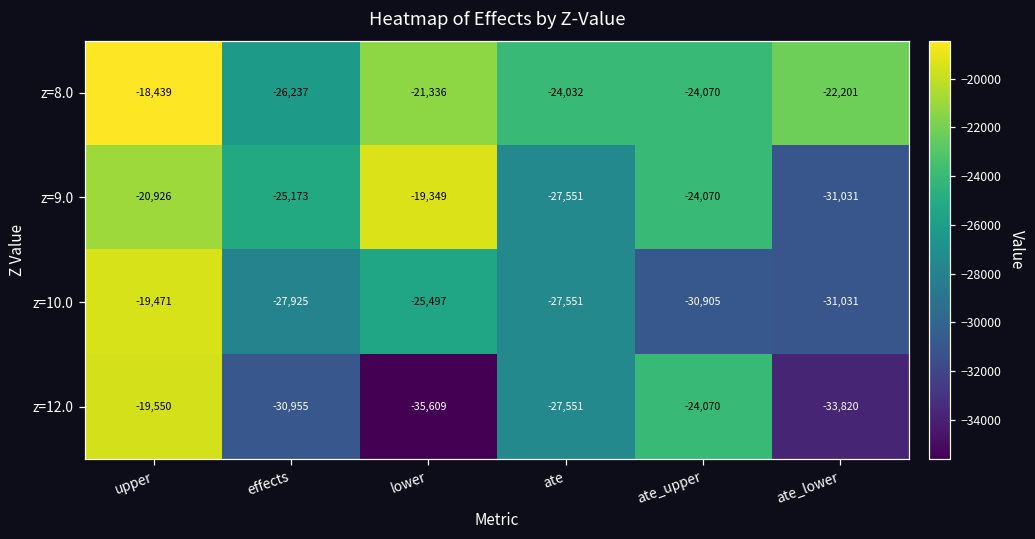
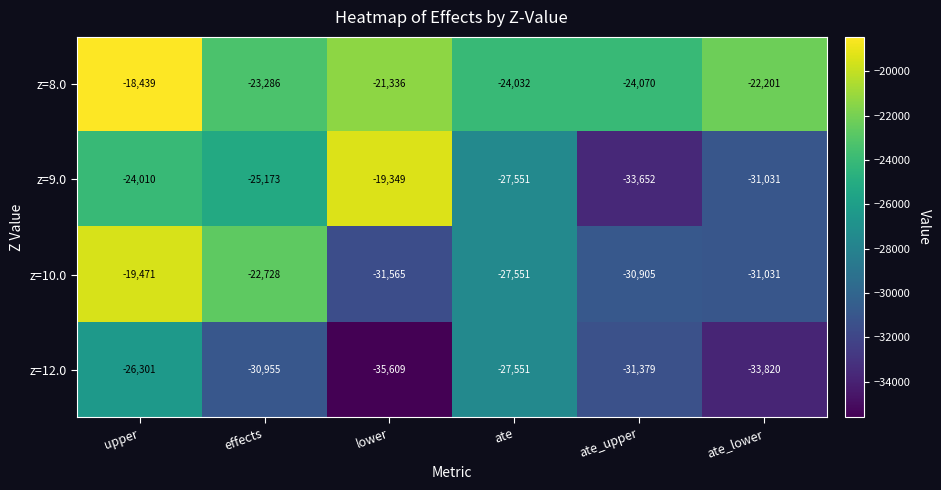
z=8.0, effects: -26,237 -> -23,286
z=9.0, upper: -20,926 -> -24,010
z=9.0, ate_upper: -24,070 -> -33,652
z=10.0, effects: -27,925 -> -22,728
z=10.0, lower: -25,497 -> -31,565
z=12.0, upper: -19,550 -> -26,301
z=12.0, ate_upper: -24,070 -> -31,379
